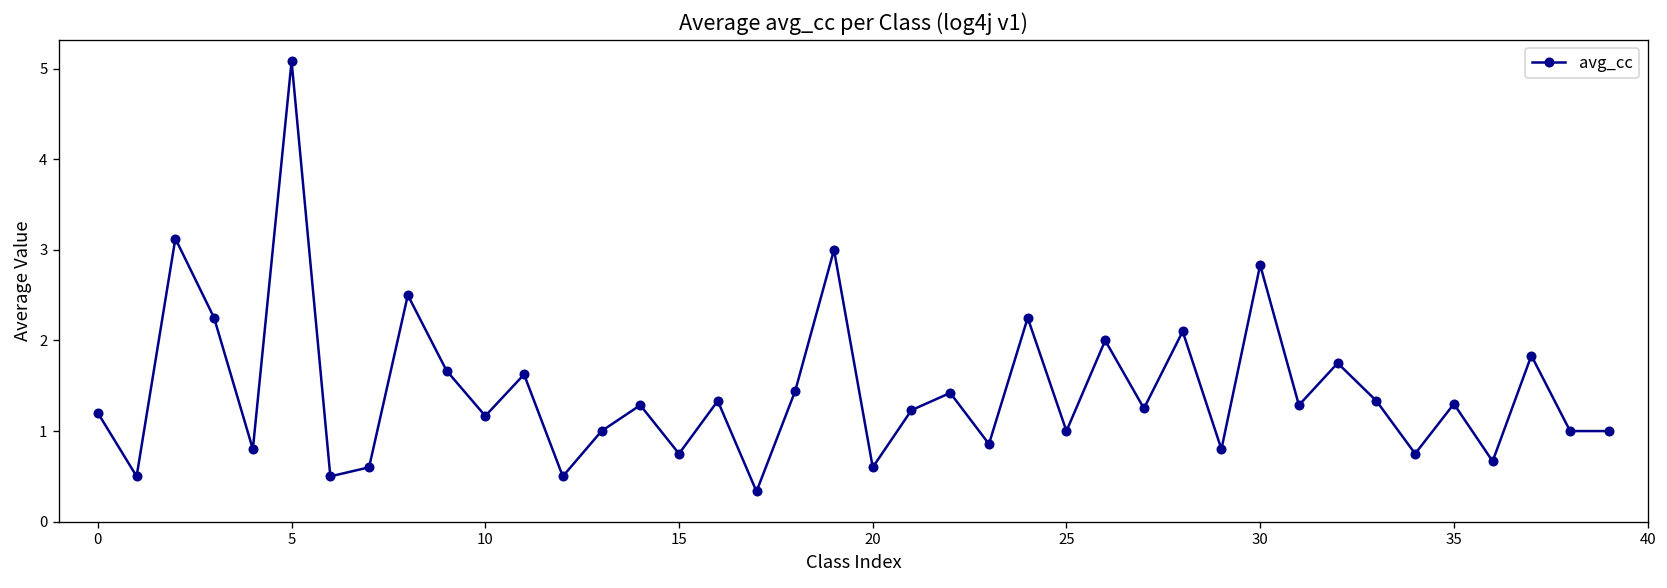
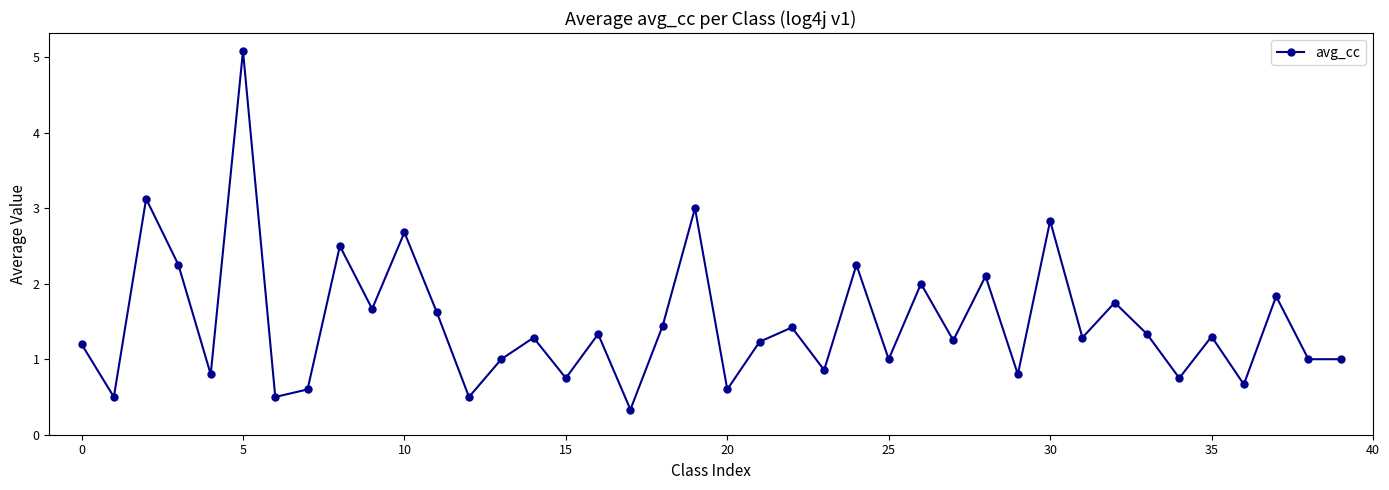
10: 1.2 -> 2.7
